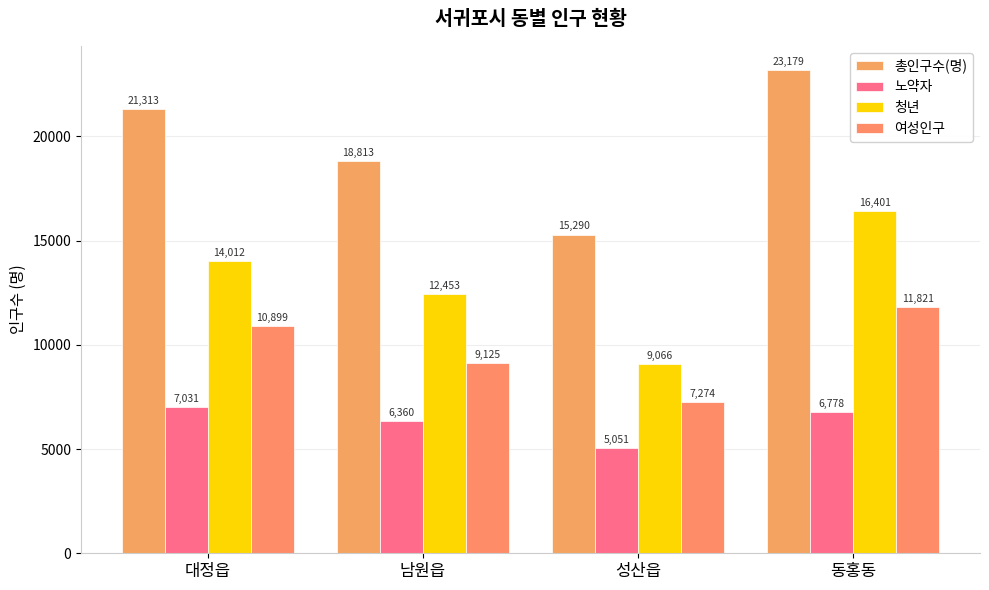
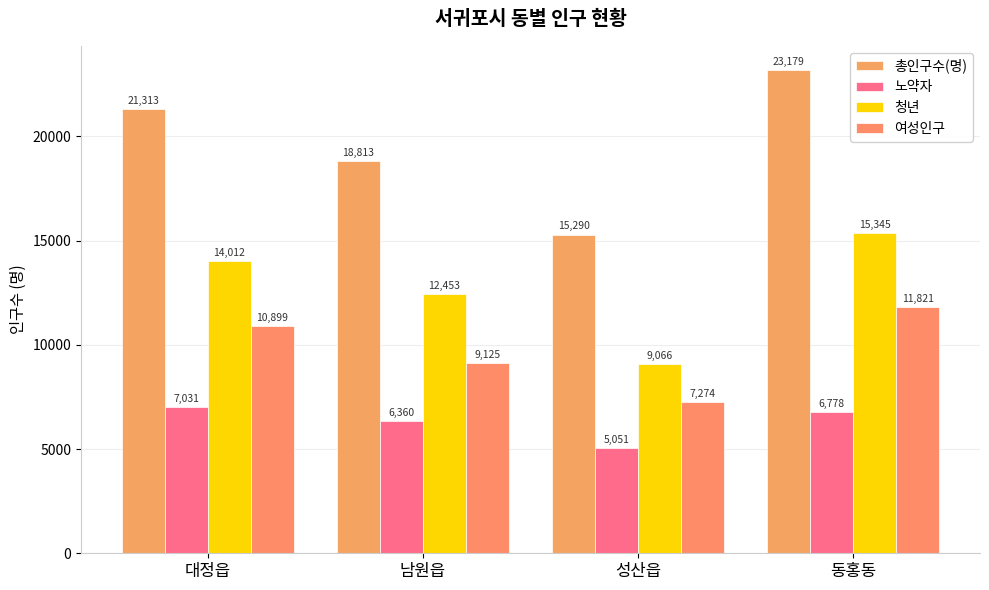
청년, 동홍동: 16,401 -> 15,345
